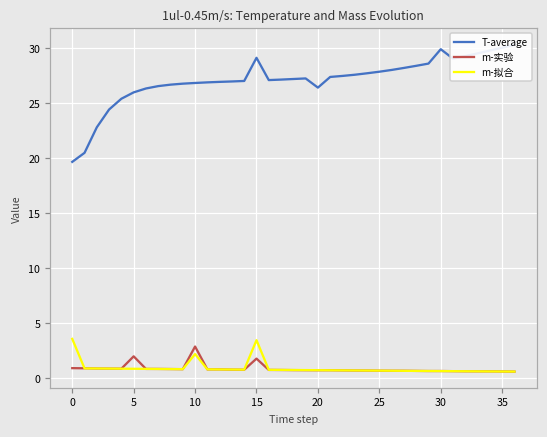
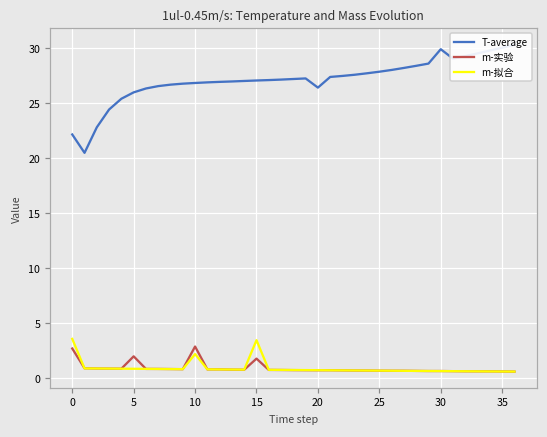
T-average, 0: 19.7 -> 22.1
m-实验, 0: 0.9 -> 2.7
T-average, 15: 29.1 -> 27.1
